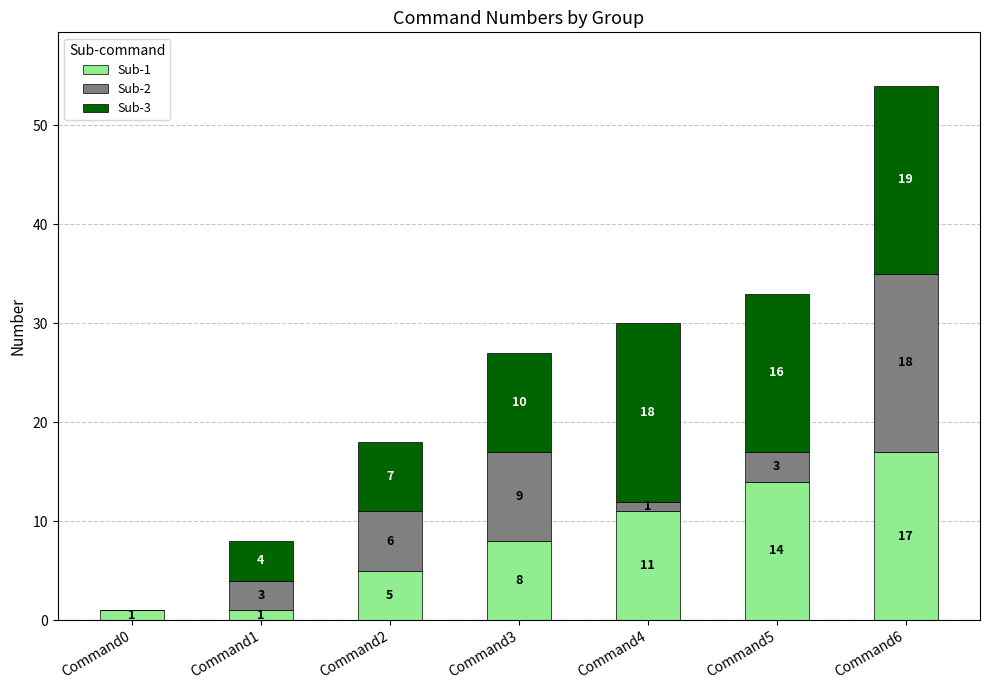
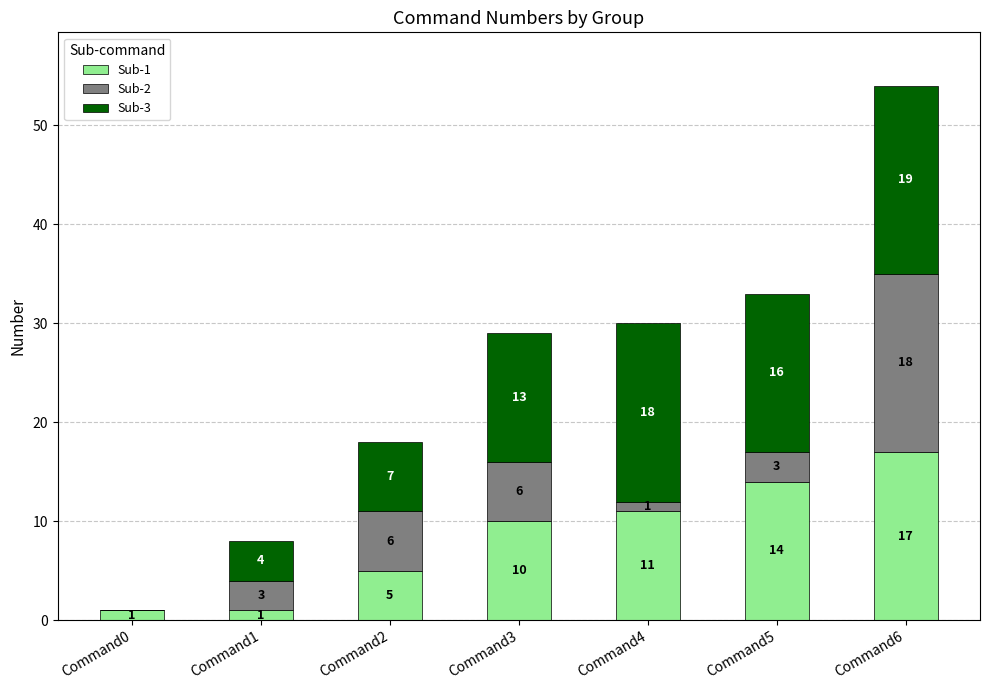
Sub-1, Command3: 8 -> 10
Sub-2, Command3: 9 -> 6
Sub-3, Command3: 10 -> 13
